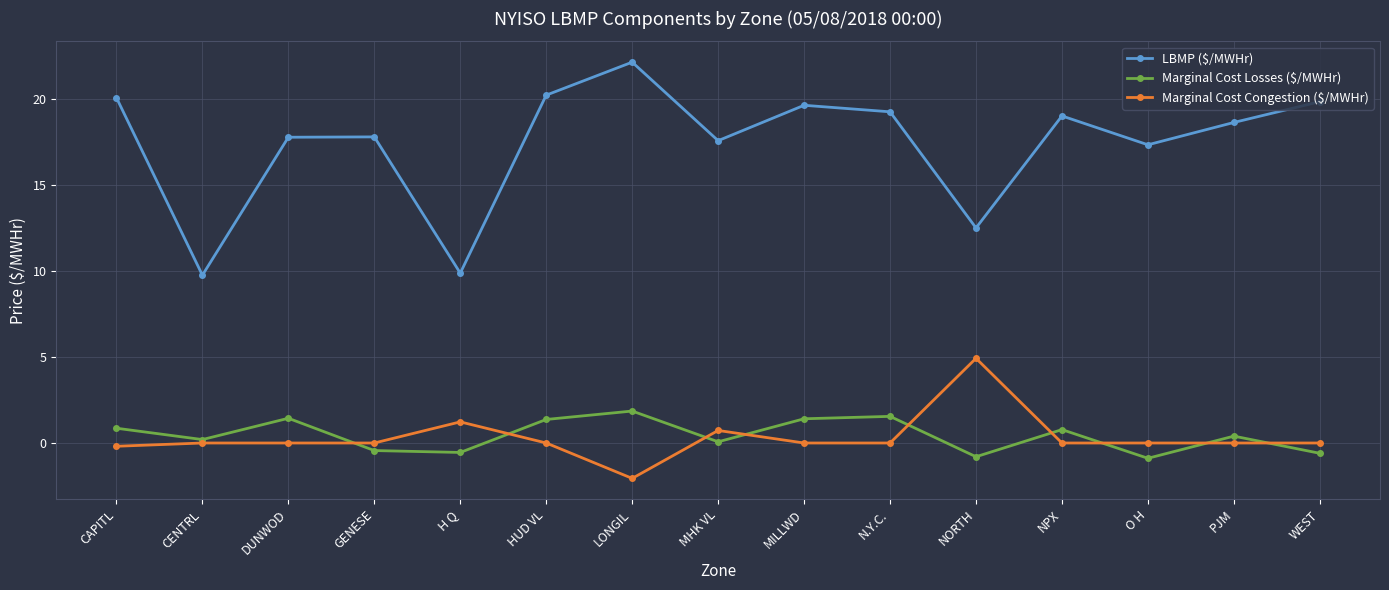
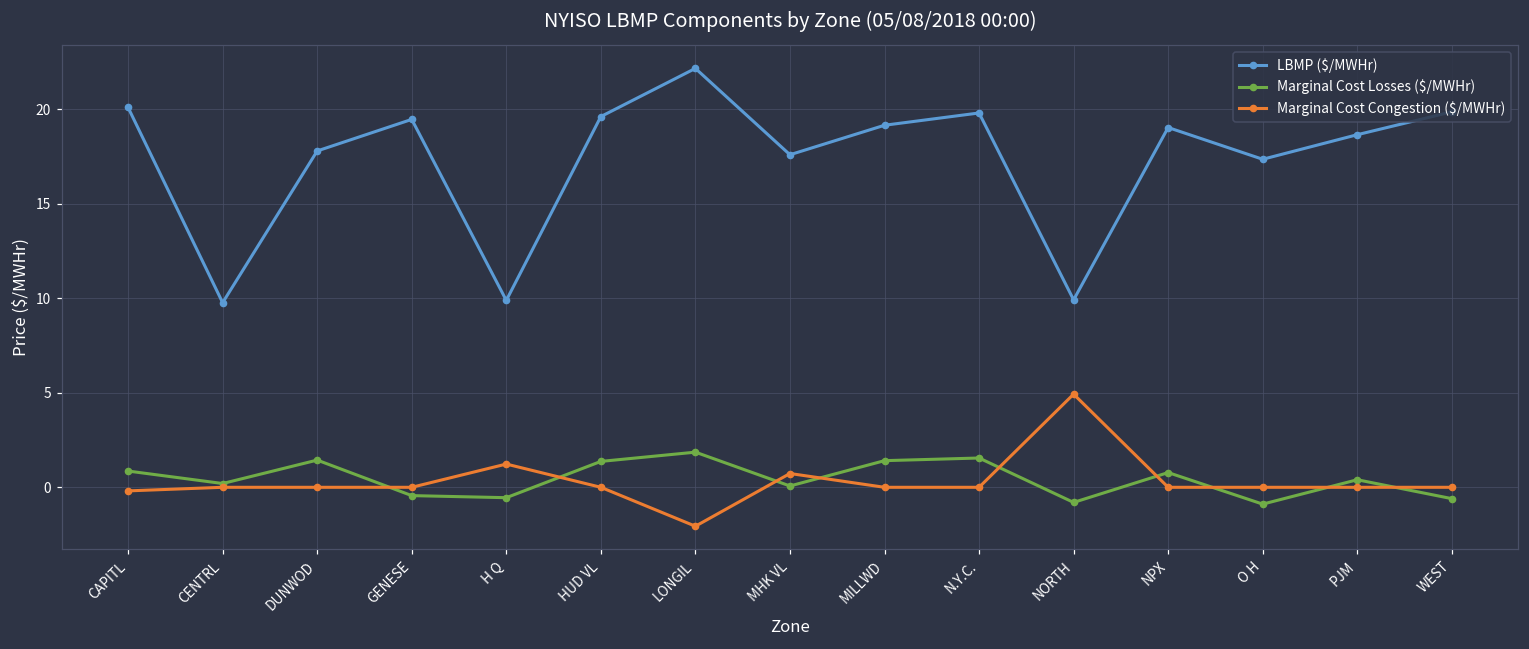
LBMP ($/MWHr), GENESE: 17.8 -> 19.5
LBMP ($/MWHr), HUD VL: 20.3 -> 19.6
LBMP ($/MWHr), MILLWD: 19.7 -> 19.2
LBMP ($/MWHr), N.Y.C.: 19.3 -> 19.8
LBMP ($/MWHr), NORTH: 12.5 -> 9.9
